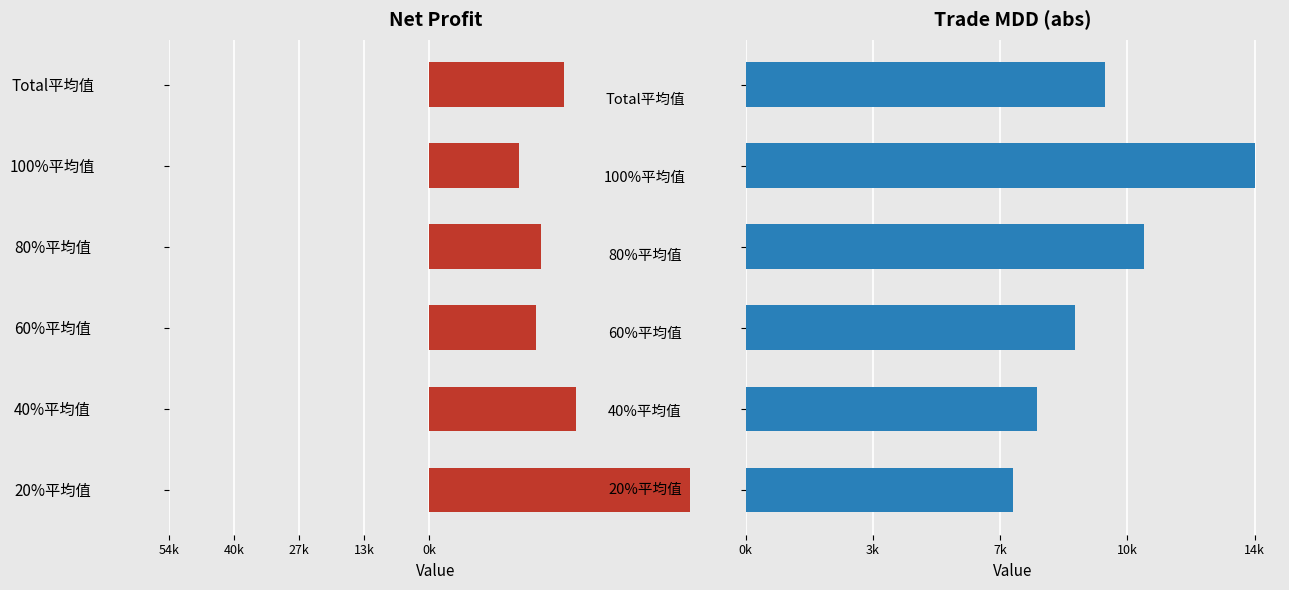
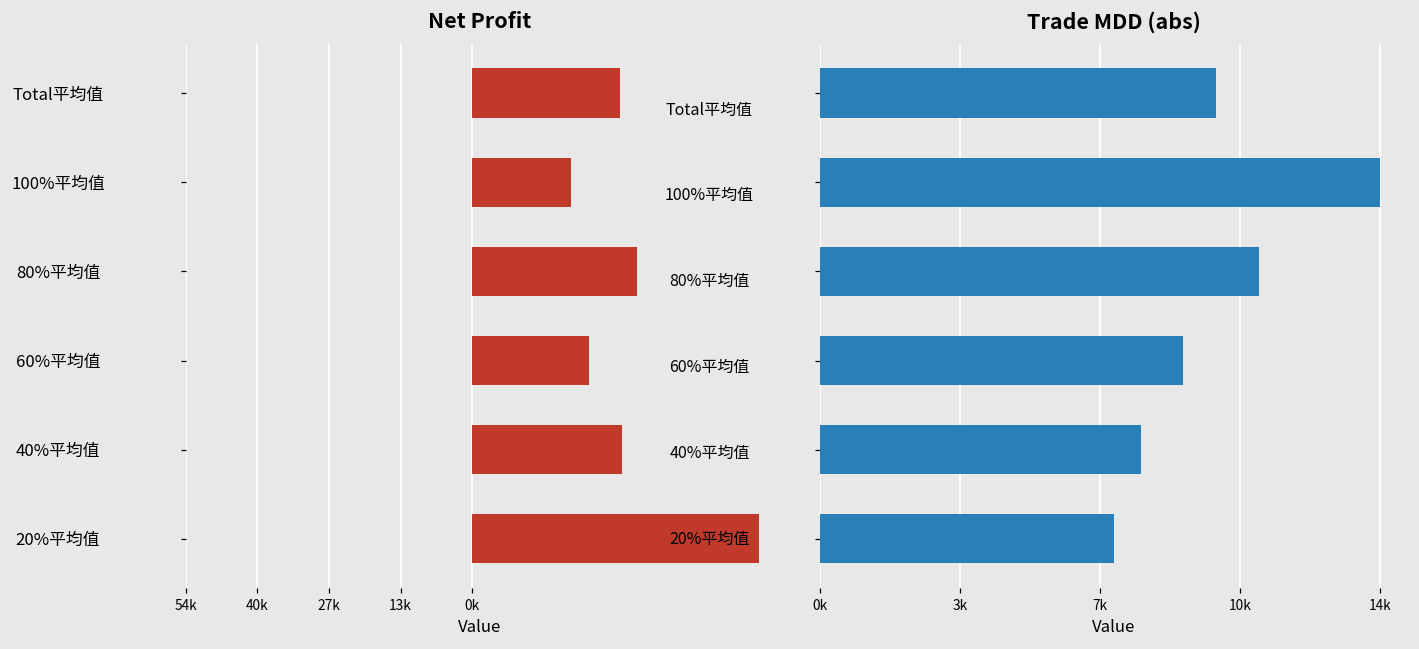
Net Profit, 80%平均值: -23000 -> -31000
Net Profit, 40%平均值: -31000 -> -28000
